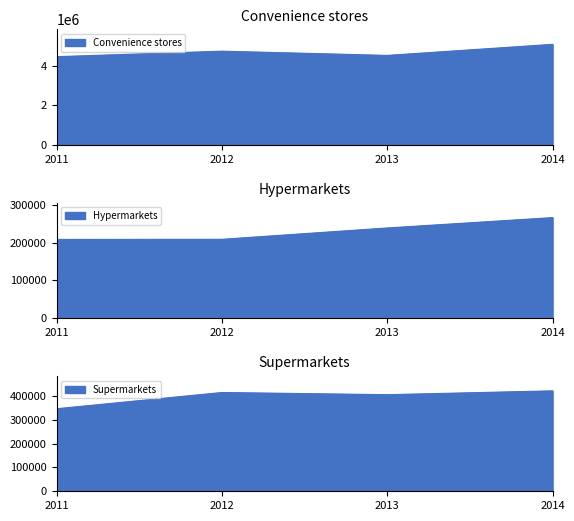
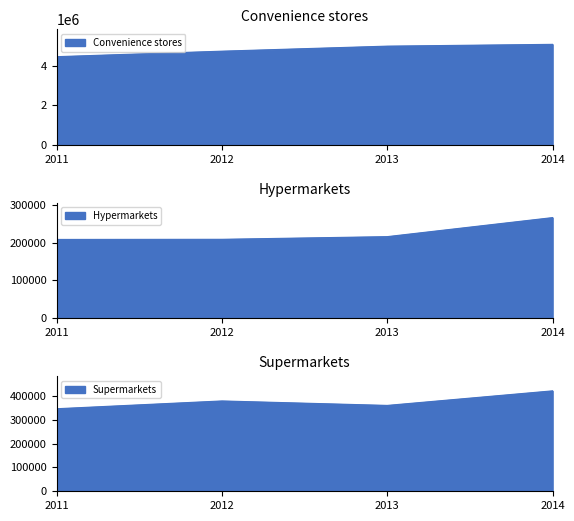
Convenience stores, 2013: 4500000 -> 5000000
Hypermarkets, 2013: 240000 -> 220000
Supermarkets, 2012: 410000 -> 380000
Supermarkets, 2013: 400000 -> 360000
